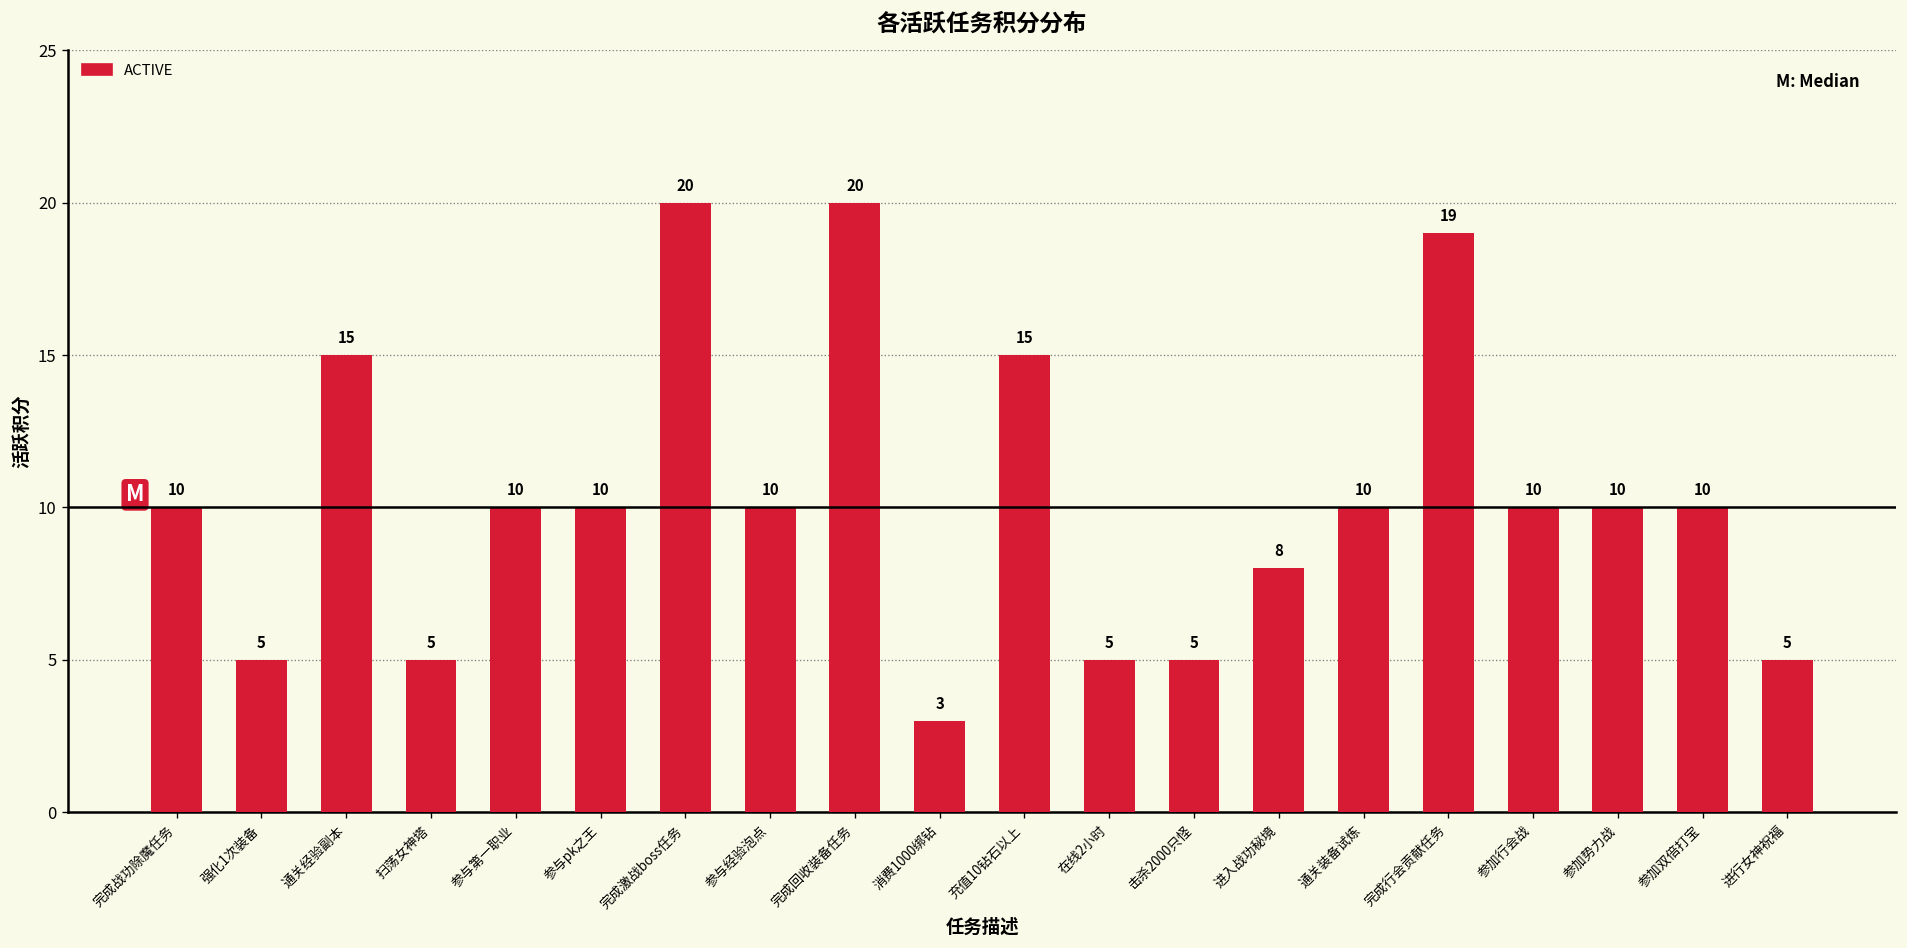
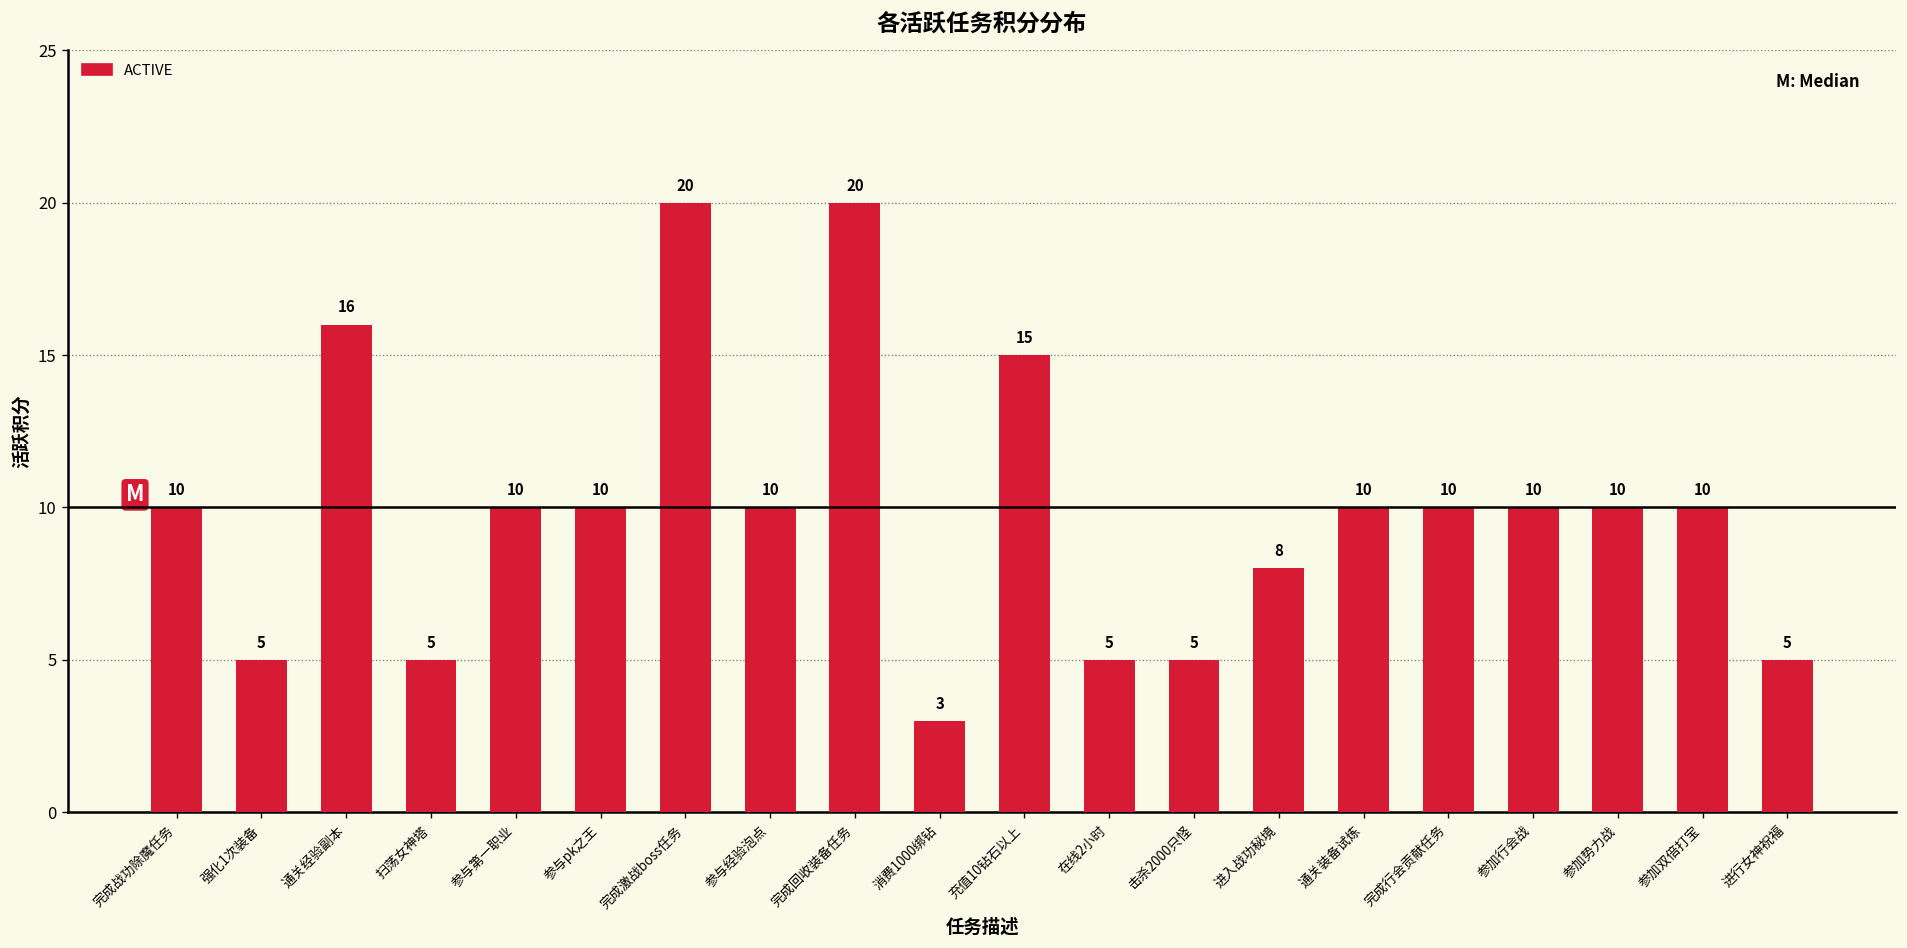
通关经验副本: 15 -> 16
完成行会贡献任务: 19 -> 10
